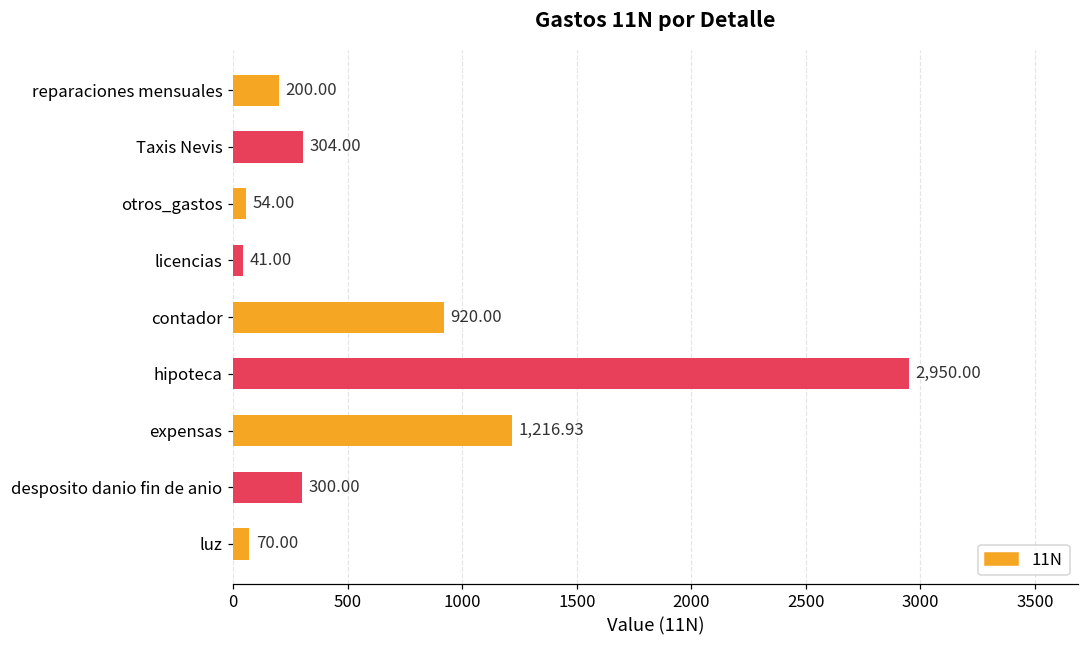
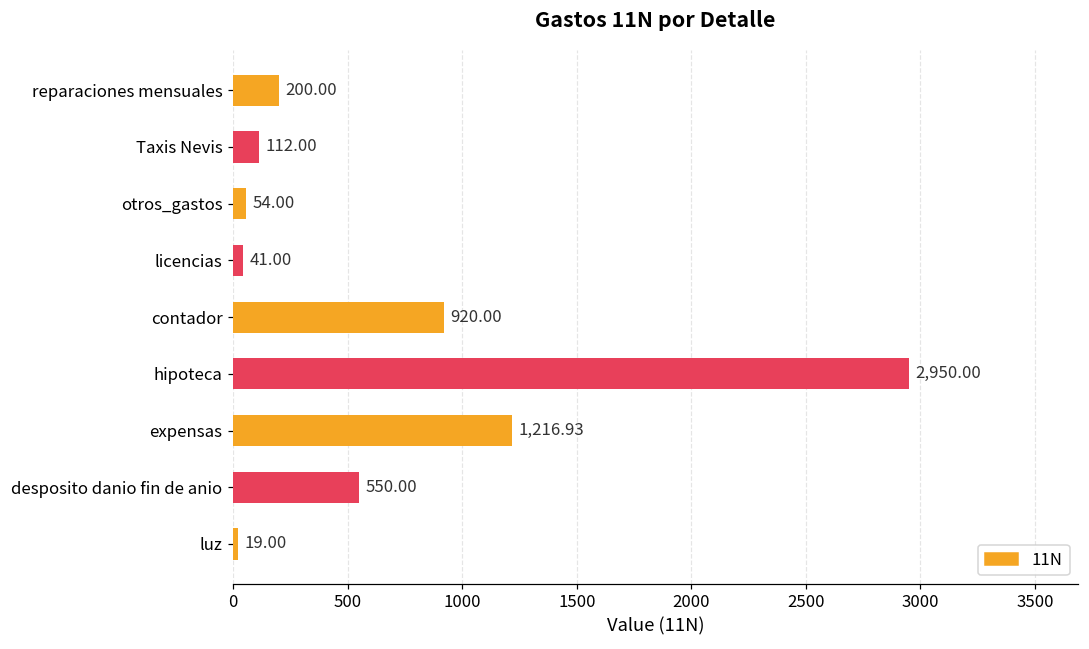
Taxis Nevis: 304.00 -> 112.00
desposito danio fin de anio: 300.00 -> 550.00
luz: 70.00 -> 19.00
